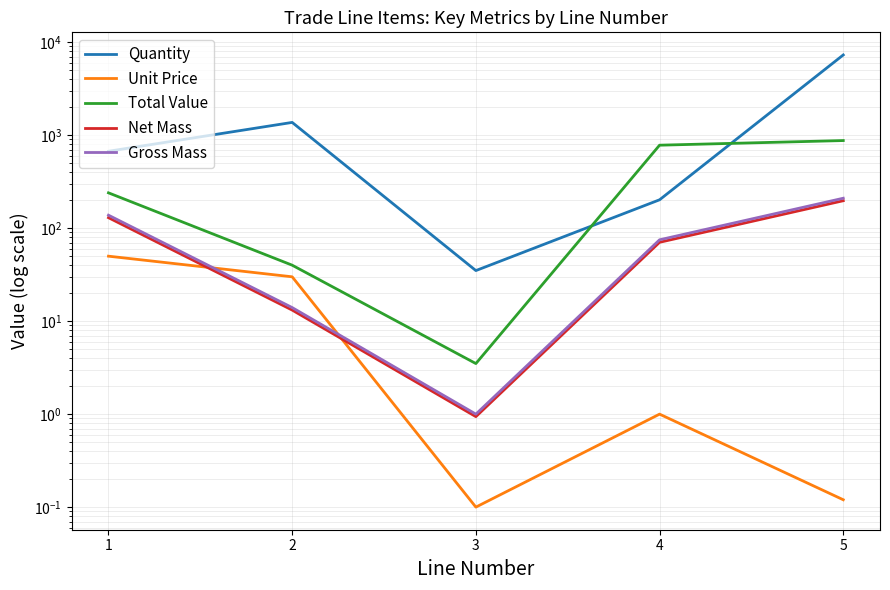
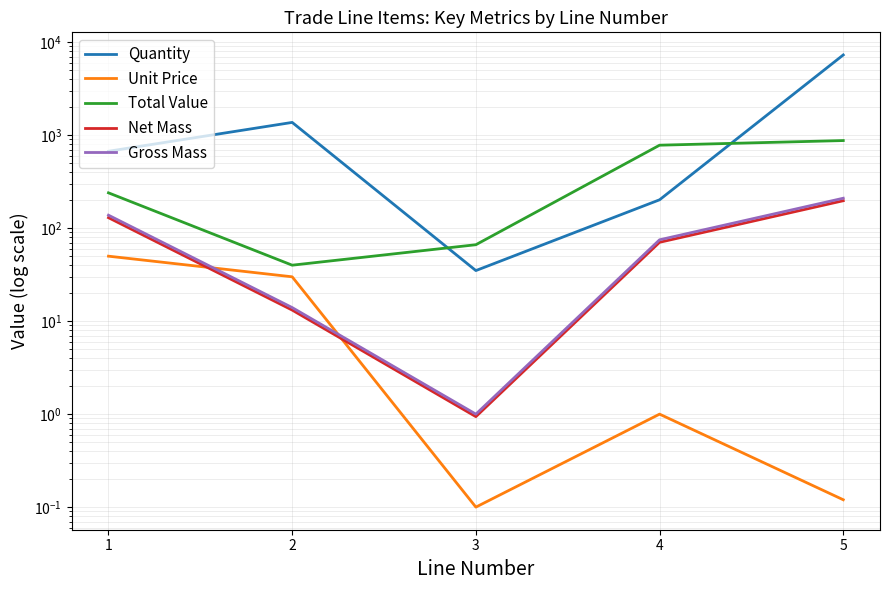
Total Value, 3: 3.5 -> 70
